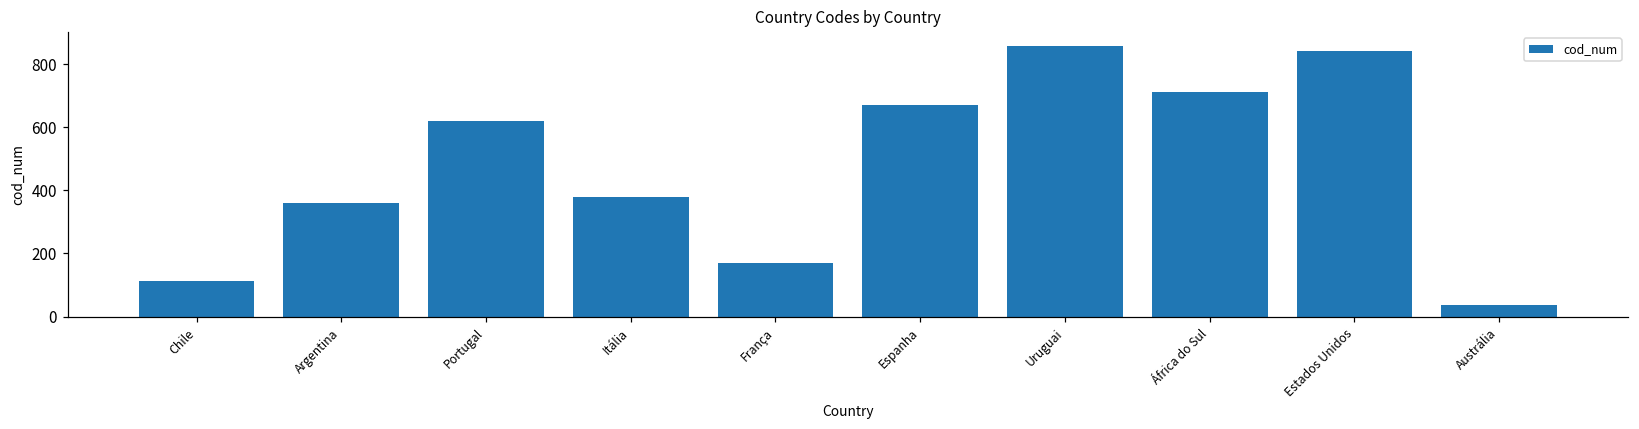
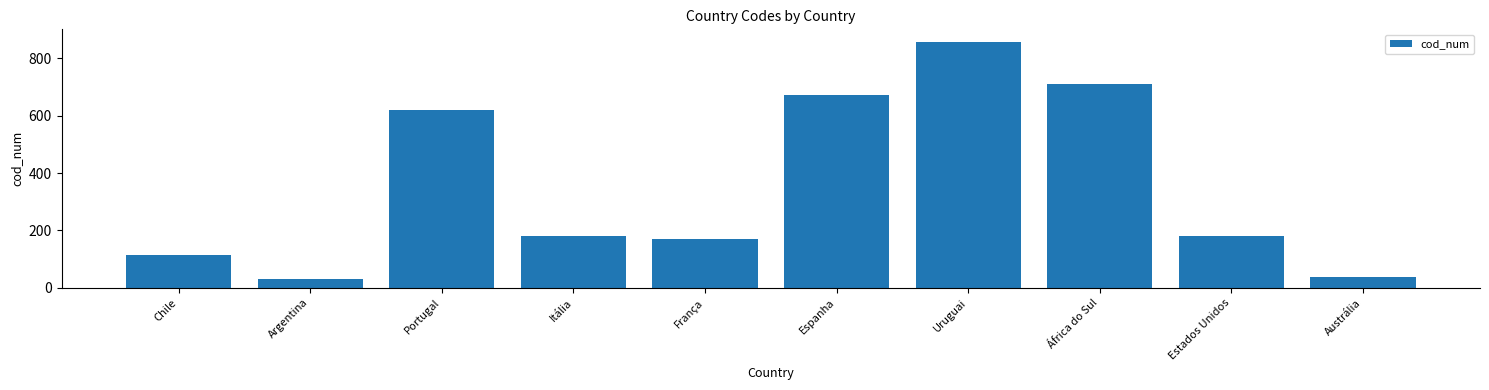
Argentina: 360 -> 30
Itália: 380 -> 180
Estados Unidos: 840 -> 180
